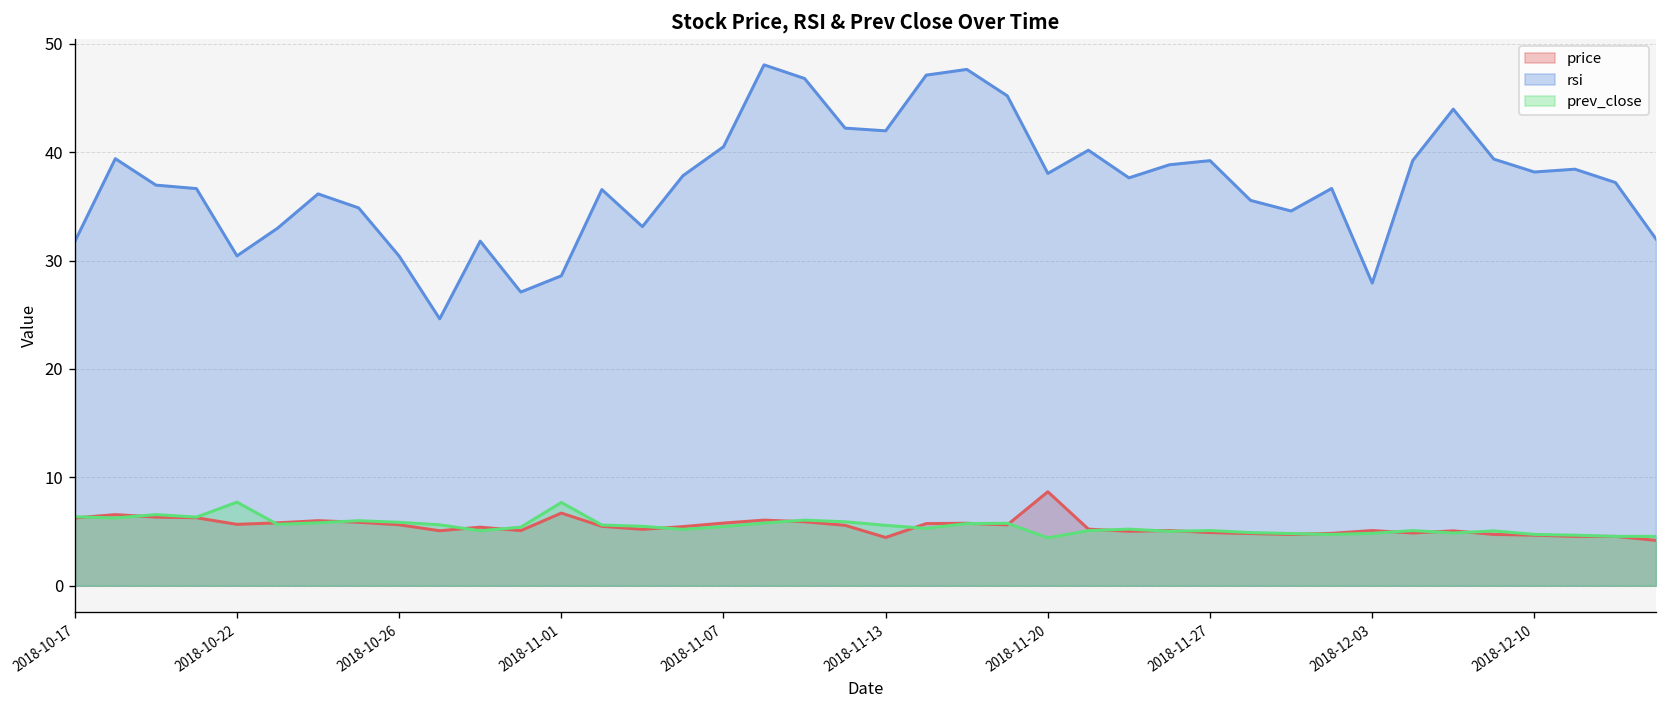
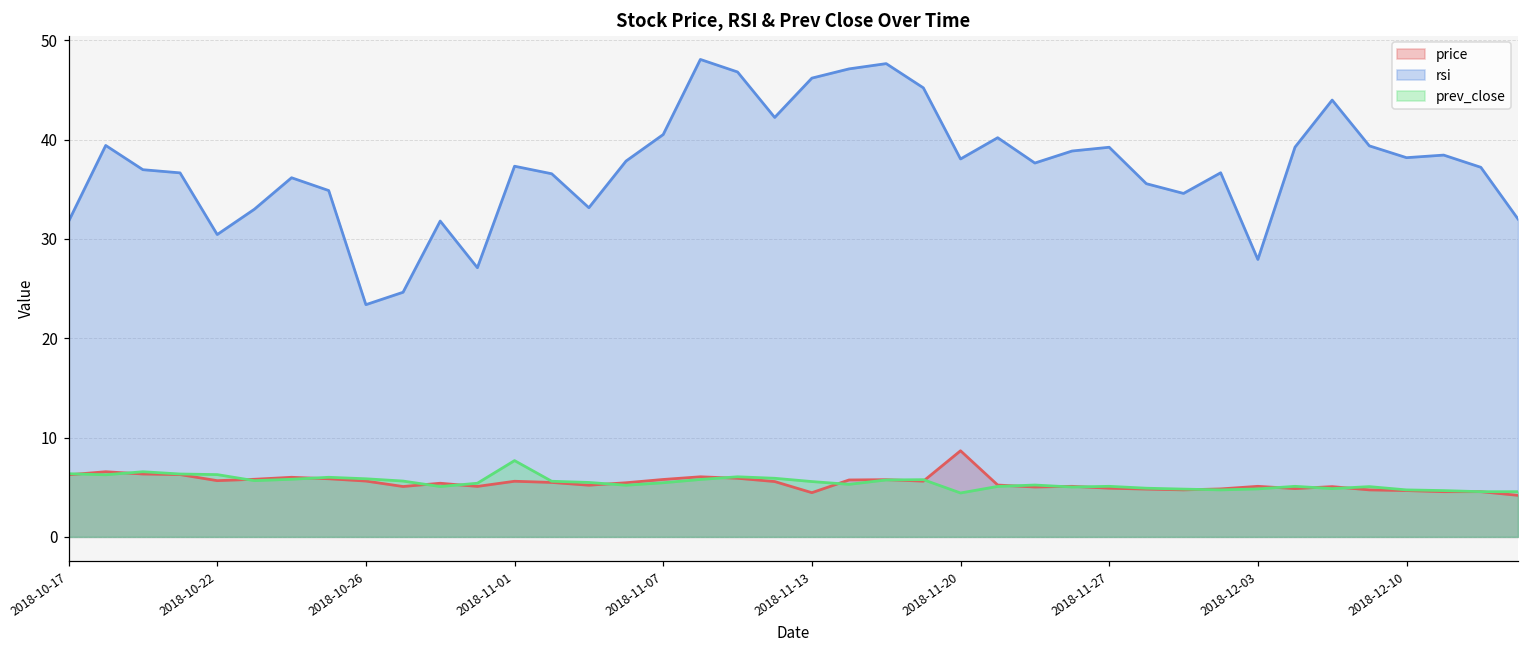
prev_close, 2018-10-22: 8 -> 6
rsi, 2018-10-26: 30 -> 23
price, 2018-11-01: 7 -> 6
rsi, 2018-11-01: 29 -> 37
rsi, 2018-11-13: 42 -> 46
